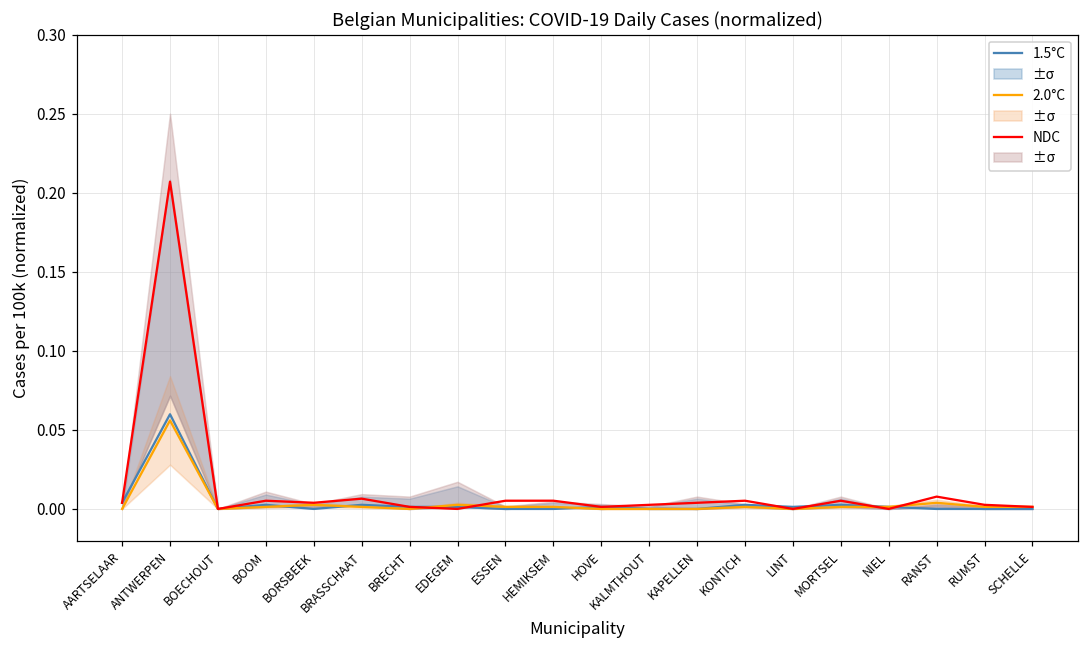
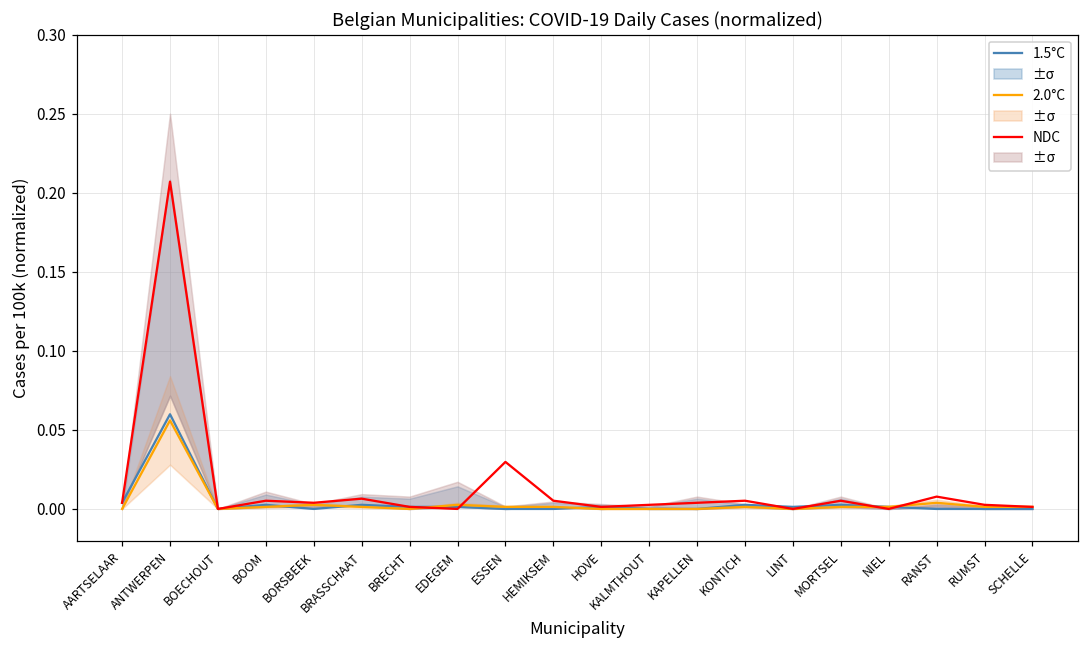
NDC, ESSEN: 0.005 -> 0.030
